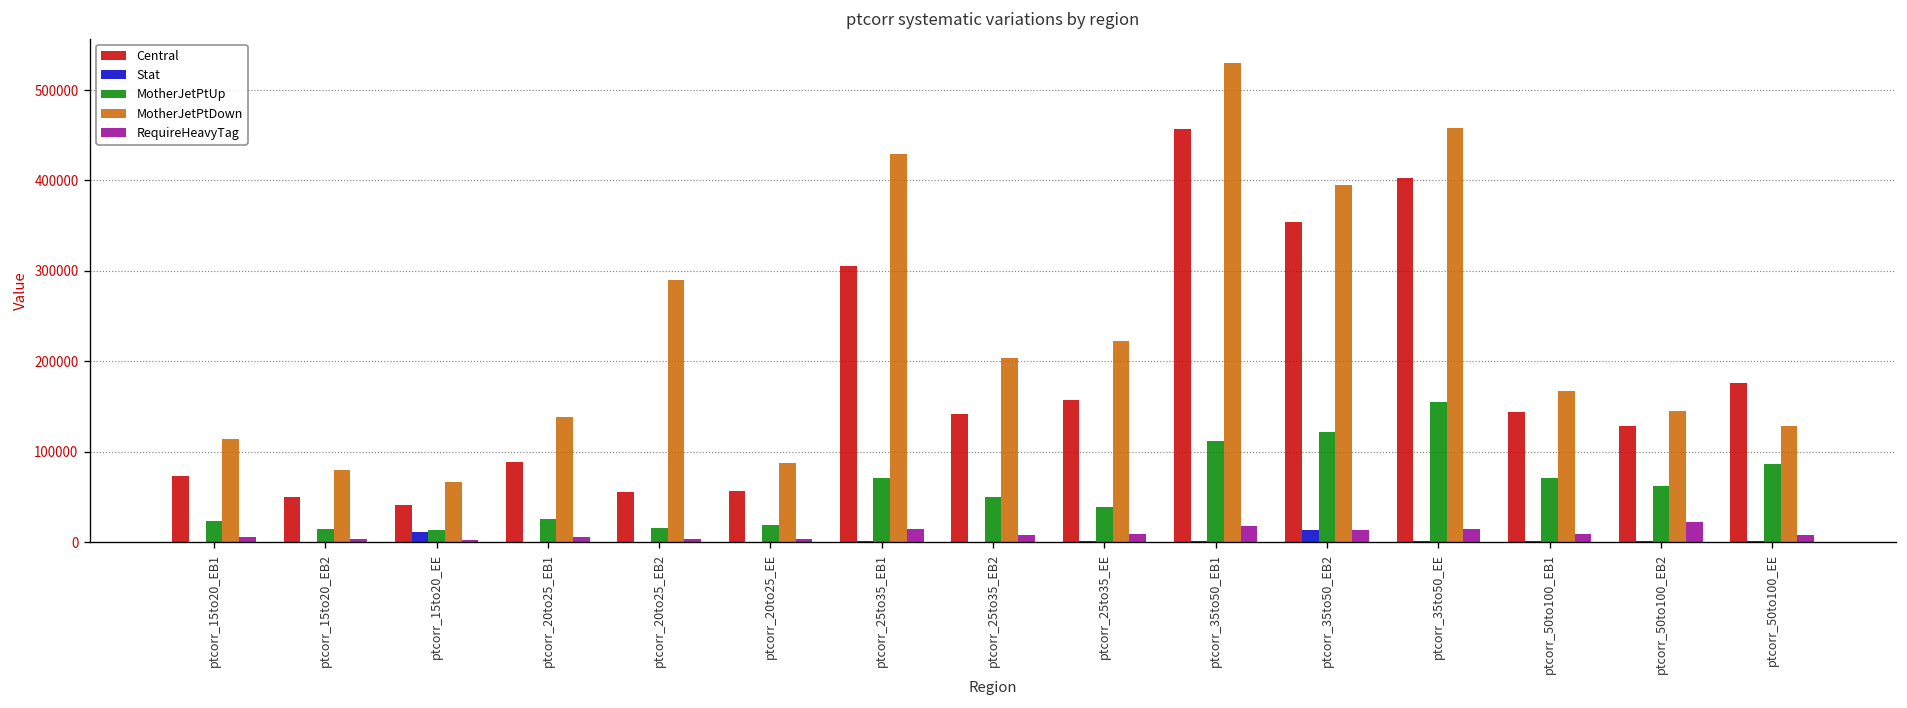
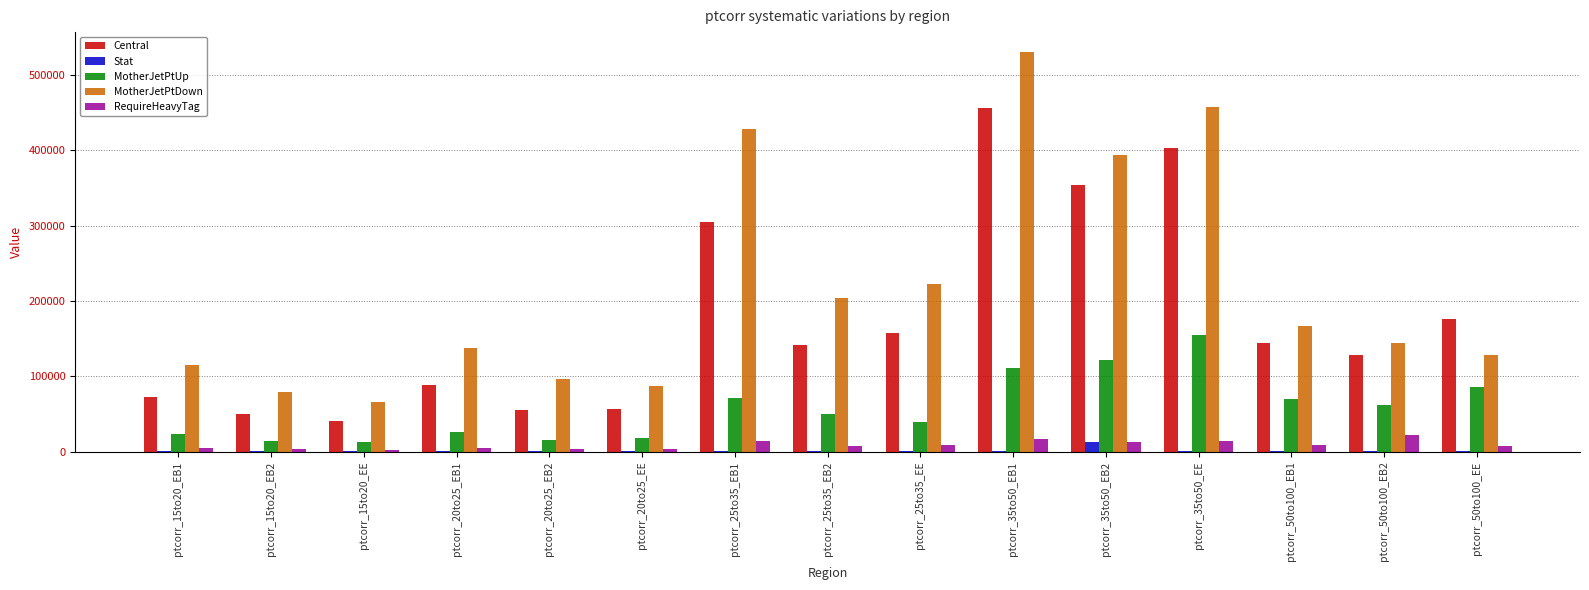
Stat, ptcorr_15to20_EE: 10000 -> 0
MotherJetPtDown, ptcorr_20to25_EB2: 290000 -> 100000
